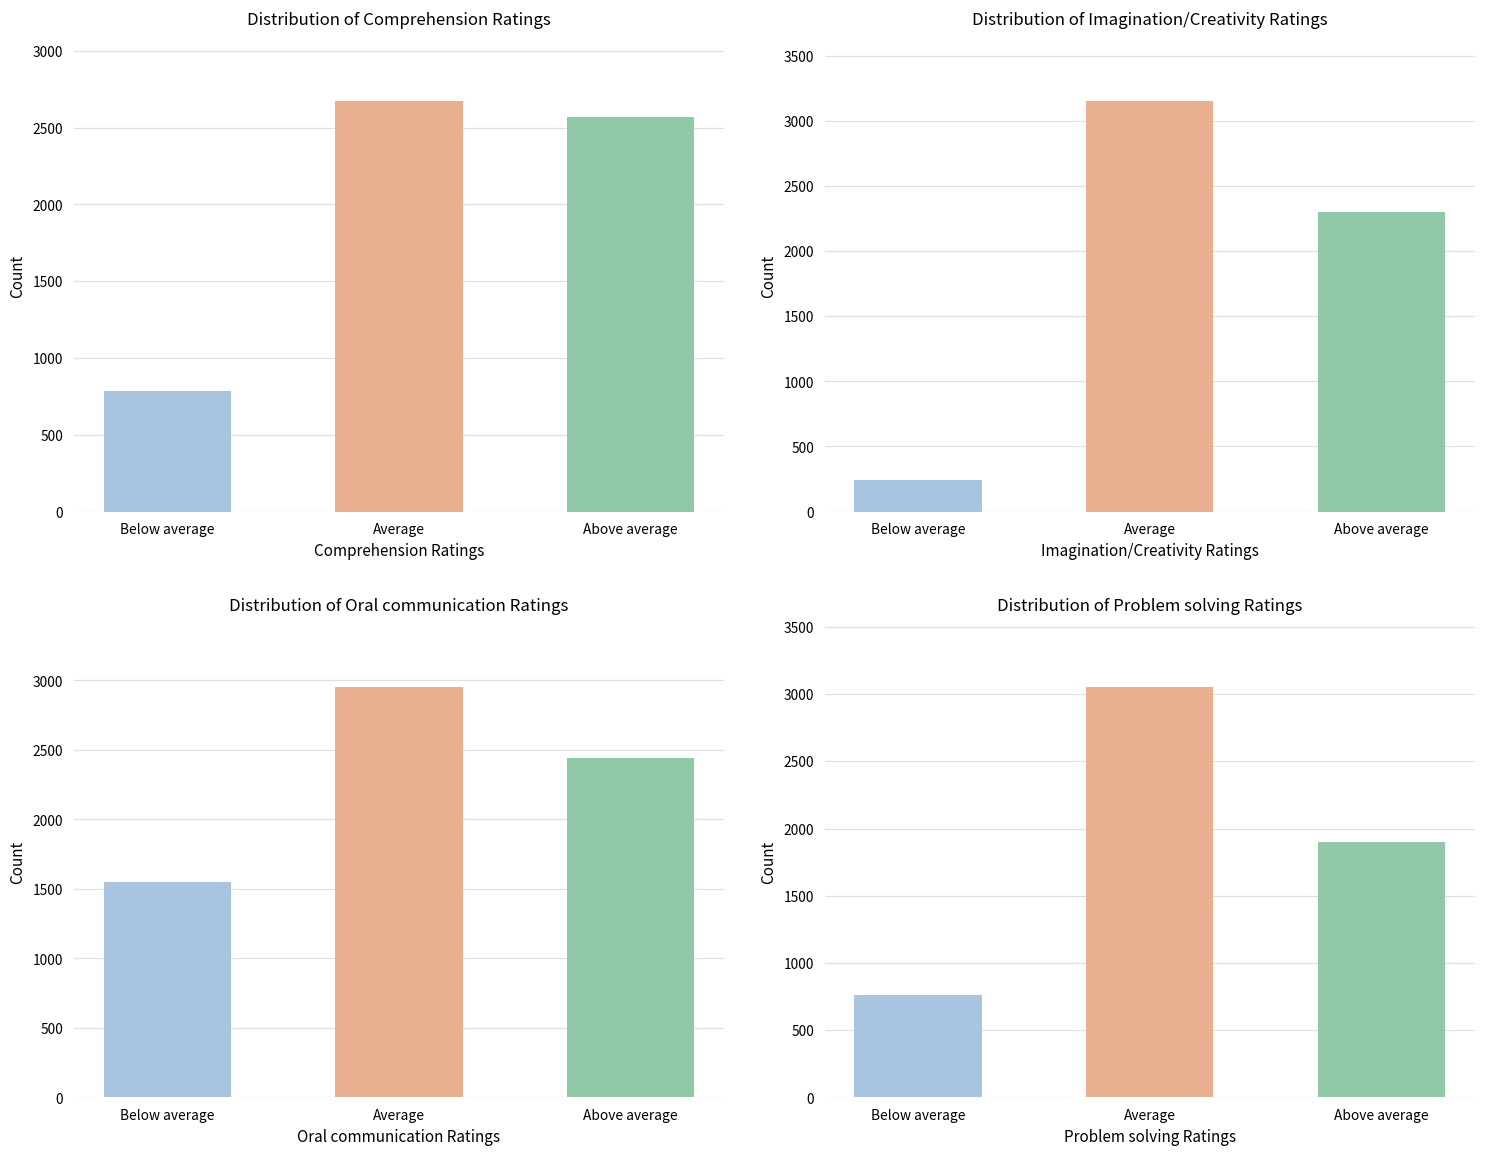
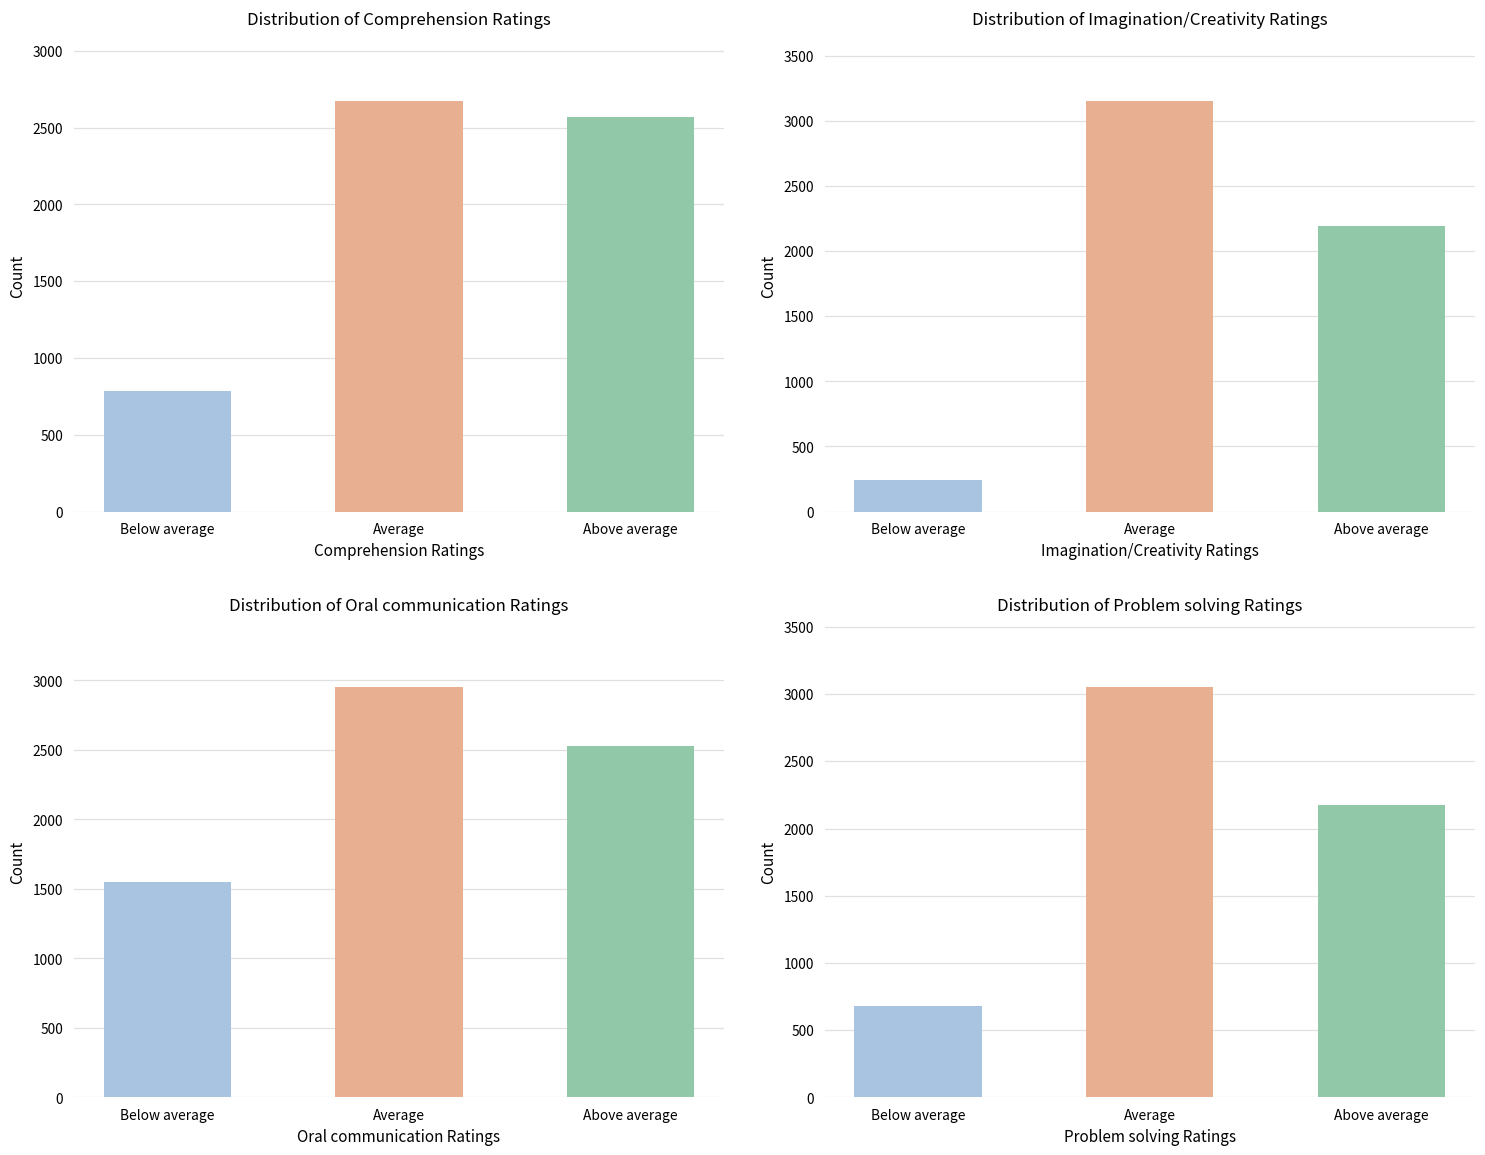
Distribution of Imagination/Creativity Ratings, Above average: 2300 -> 2200
Distribution of Oral communication Ratings, Above average: 2440 -> 2530
Distribution of Problem solving Ratings, Below average: 760 -> 680
Distribution of Problem solving Ratings, Above average: 1900 -> 2170
